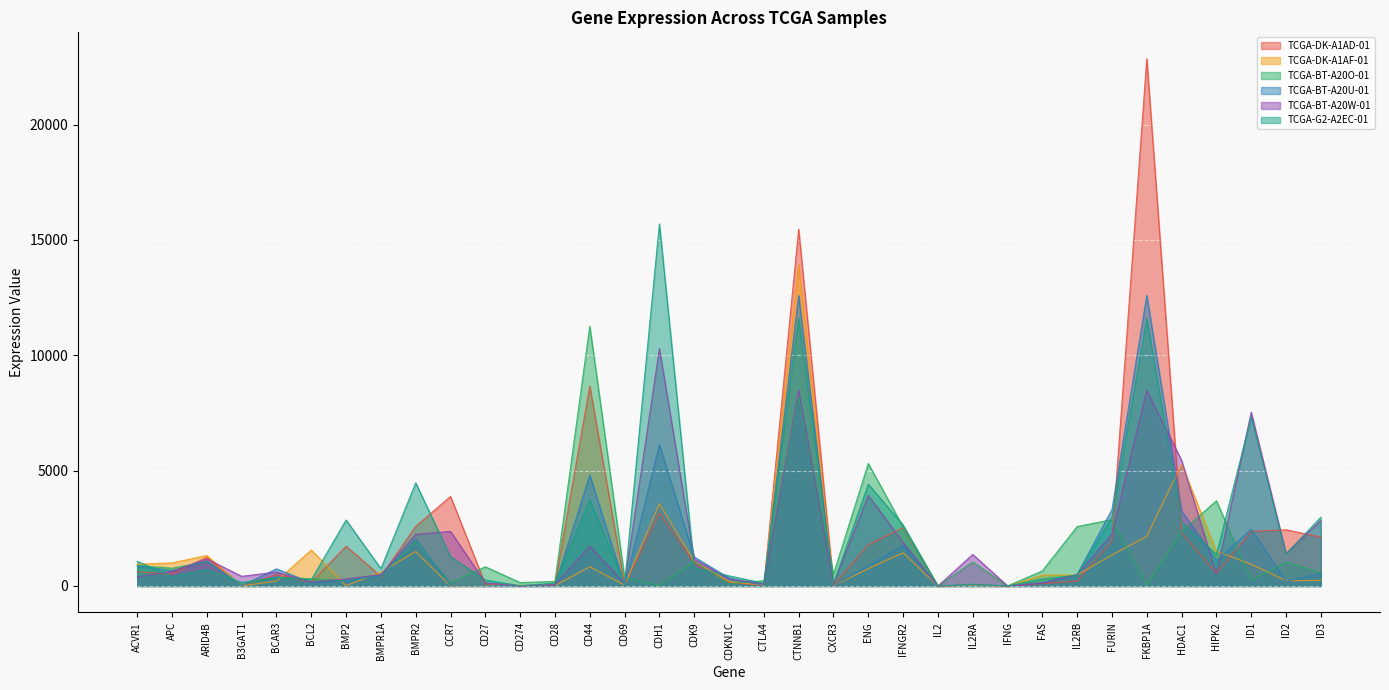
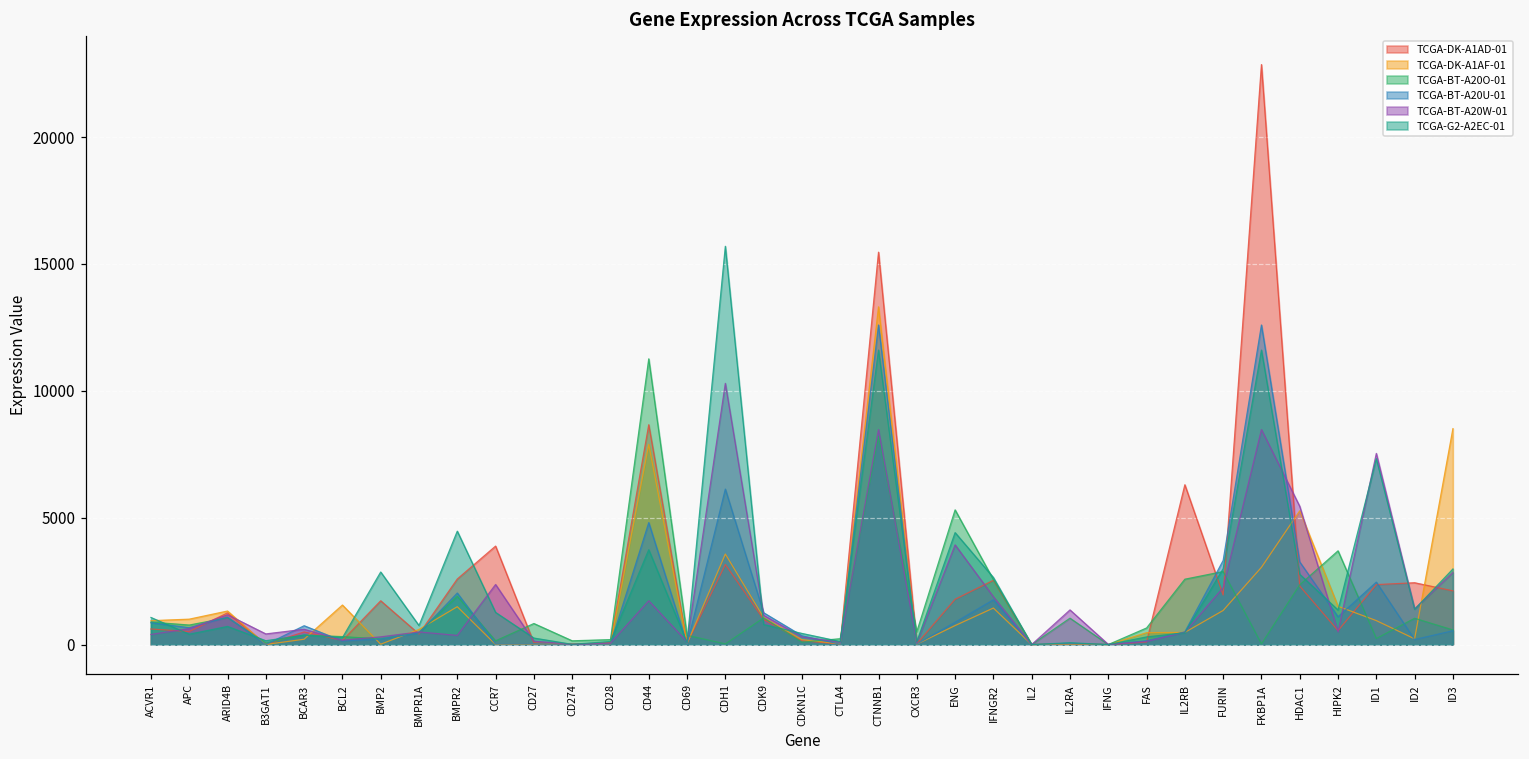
TCGA-BT-A20W-01, BMPR2: 2200 -> 400
TCGA-DK-A1AF-01, CD44: 800 -> 7900
TCGA-DK-A1AF-01, CTNNB1: 13900 -> 13300
TCGA-DK-A1AD-01, IL2RB: 200 -> 6300
TCGA-DK-A1AF-01, FKBP1A: 2200 -> 3000
TCGA-DK-A1AF-01, ID3: 200 -> 8500
